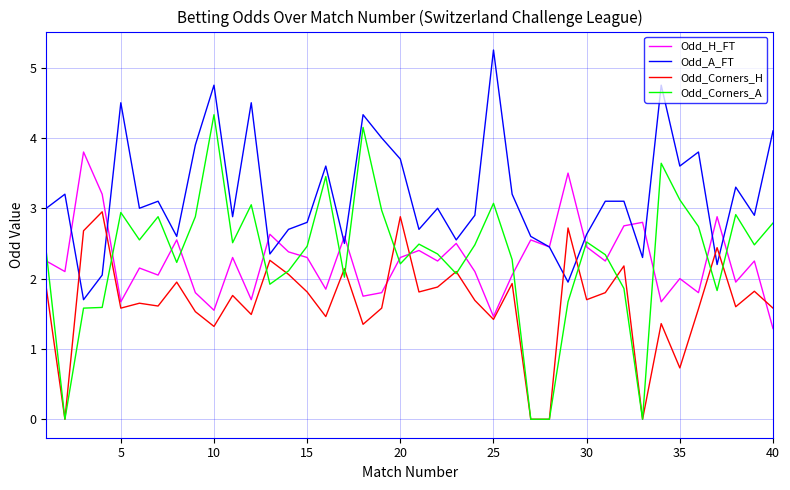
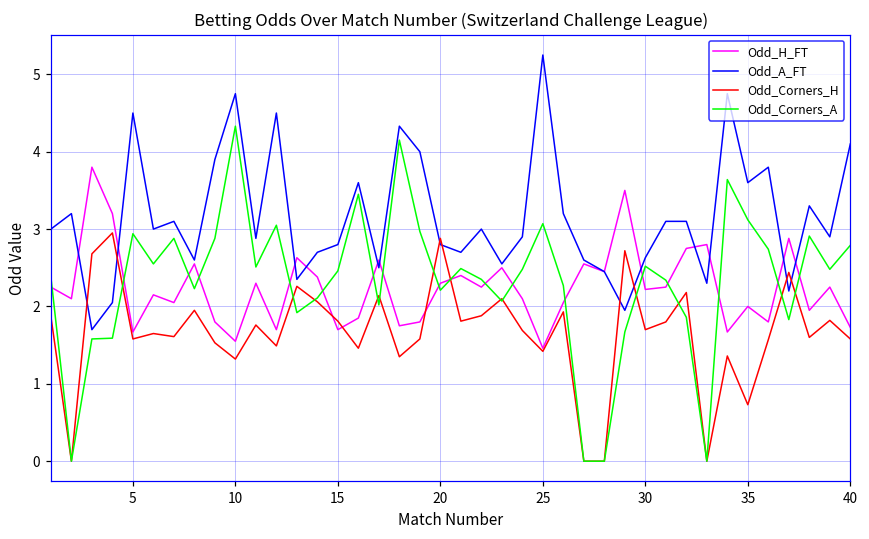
Odd_H_FT, 15: 2.3 -> 1.7
Odd_A_FT, 20: 3.7 -> 2.8
Odd_H_FT, 30: 2.5 -> 2.2
Odd_H_FT, 40: 1.3 -> 1.7
